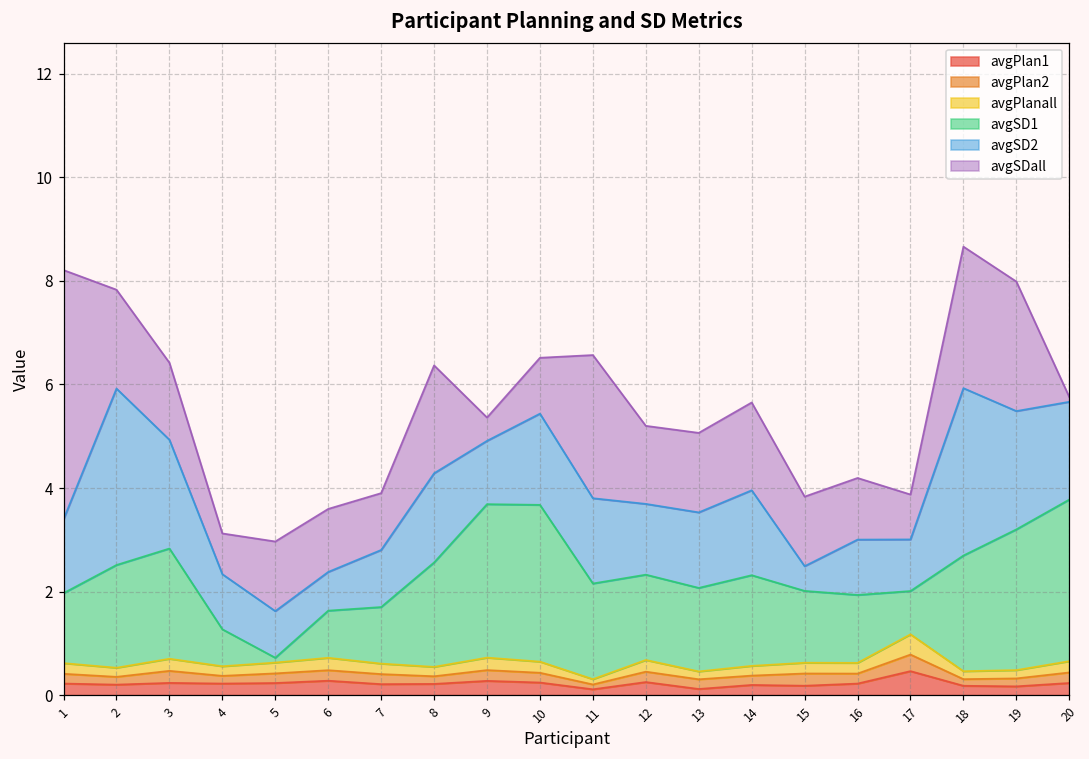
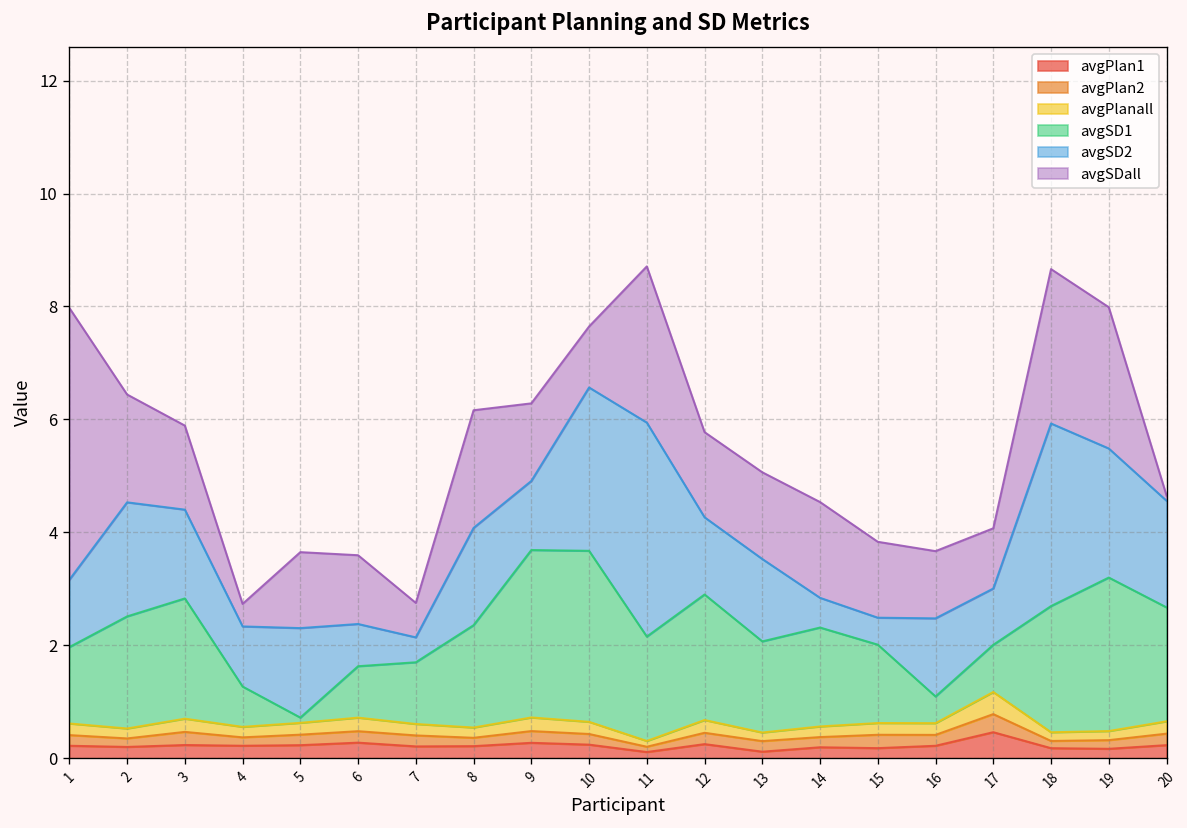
avgSD2, 1: 1.4 -> 1.2
avgSD2, 2: 3.4 -> 2.0
avgSD2, 3: 2.1 -> 1.6
avgSDall, 4: 0.8 -> 0.4
avgSD2, 5: 0.9 -> 1.6
avgSD2, 7: 1.1 -> 0.4
avgSDall, 7: 1.1 -> 0.6
avgSD1, 8: 2.0 -> 1.8
avgSDall, 9: 0.5 -> 1.4
avgSD2, 10: 1.8 -> 2.9
avgSD2, 11: 1.6 -> 3.8
avgSD1, 12: 1.6 -> 2.2
avgSD2, 14: 1.6 -> 0.5
avgSD1, 16: 1.3 -> 0.5
avgSD2, 16: 1.1 -> 1.4
avgSDall, 17: 0.9 -> 1.1
avgSD1, 20: 3.1 -> 2.0
